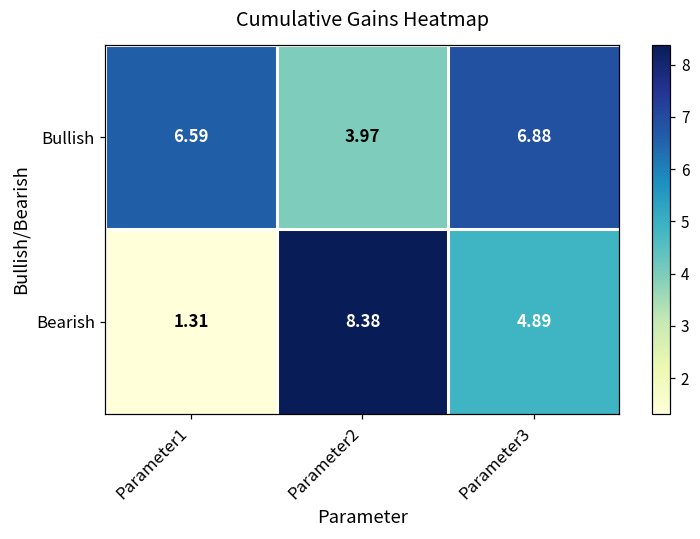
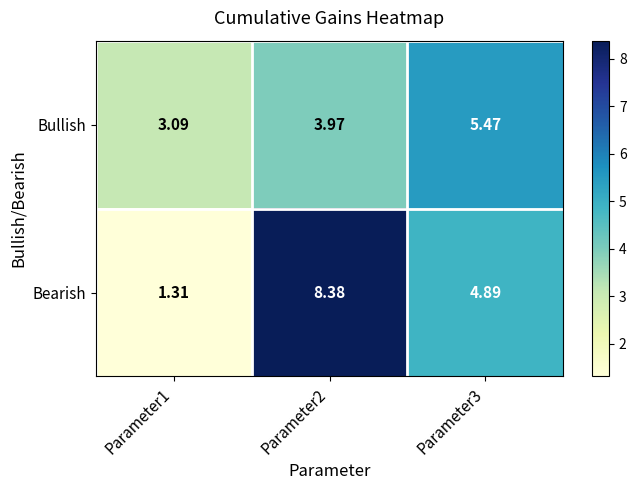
Bullish, Parameter1: 6.59 -> 3.09
Bullish, Parameter3: 6.88 -> 5.47
